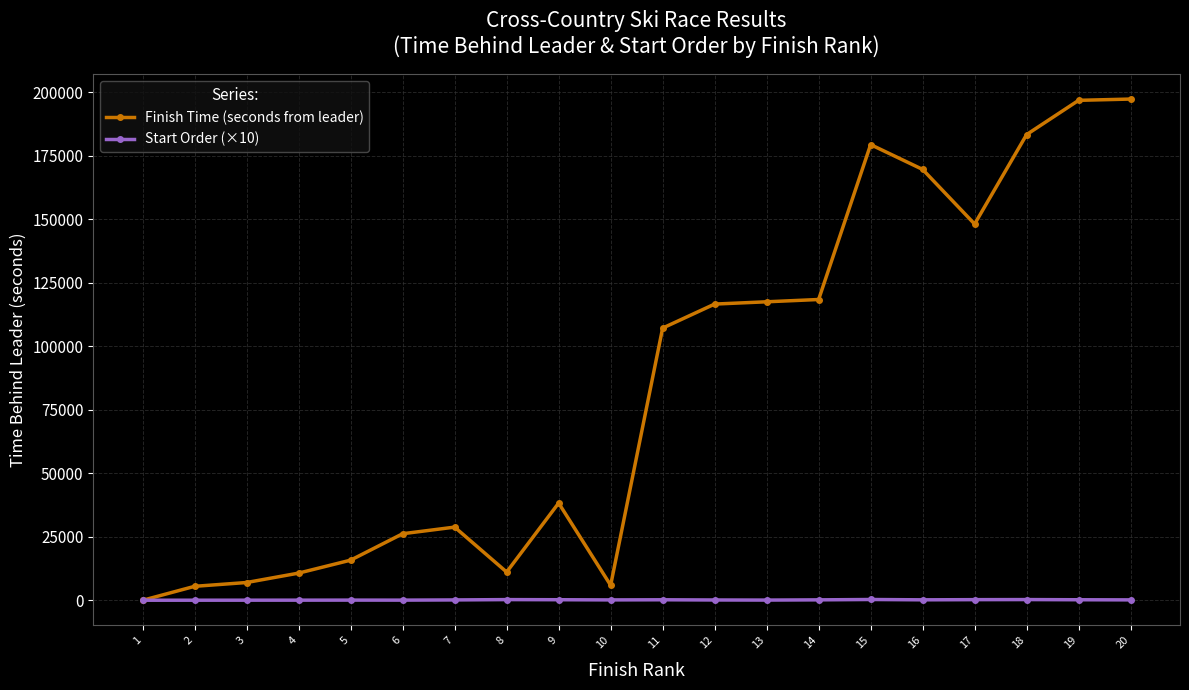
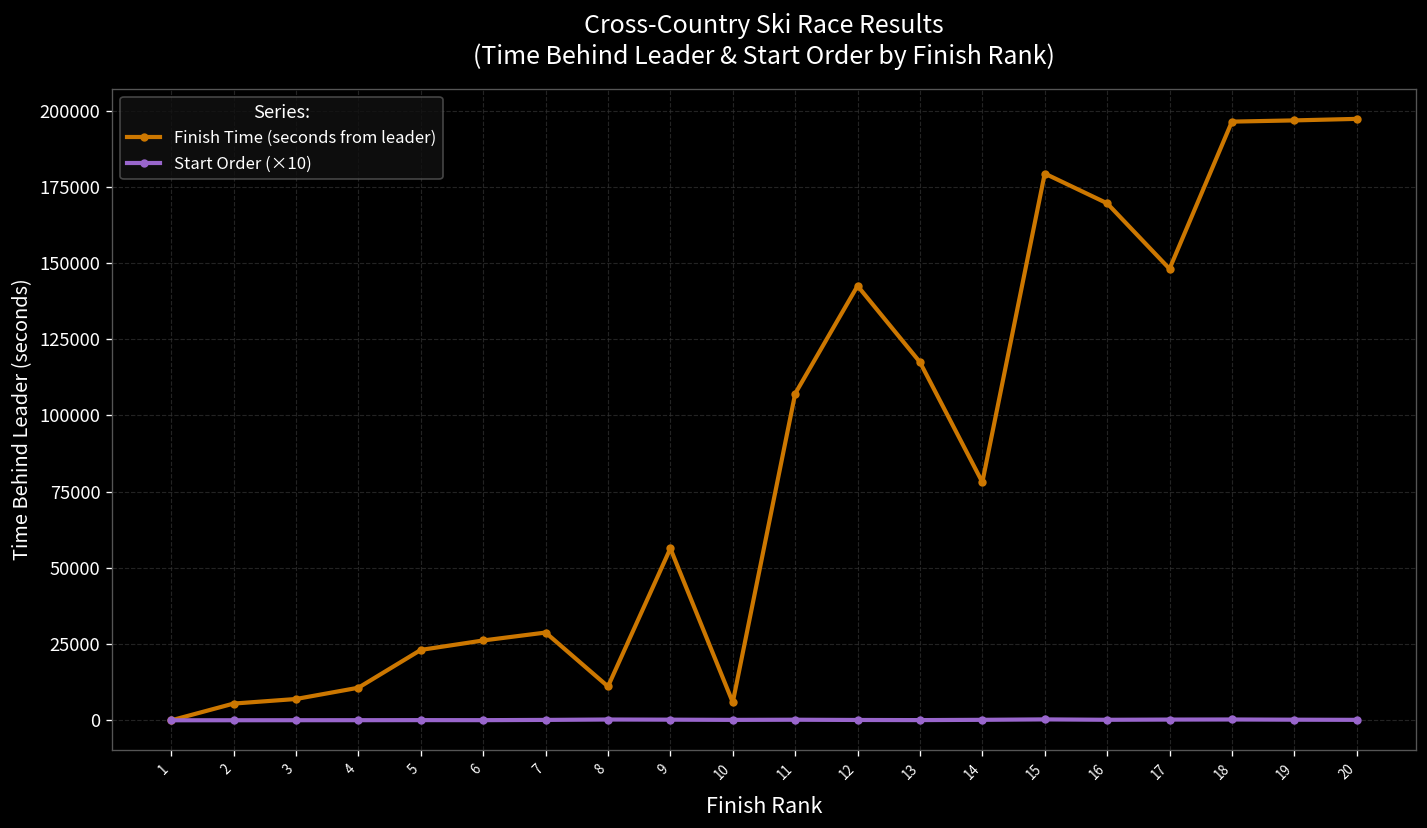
Finish Time (seconds from leader), 5: 16000 -> 23000
Finish Time (seconds from leader), 9: 38000 -> 56000
Finish Time (seconds from leader), 12: 117000 -> 143000
Finish Time (seconds from leader), 14: 118000 -> 78000
Finish Time (seconds from leader), 18: 183000 -> 196000
